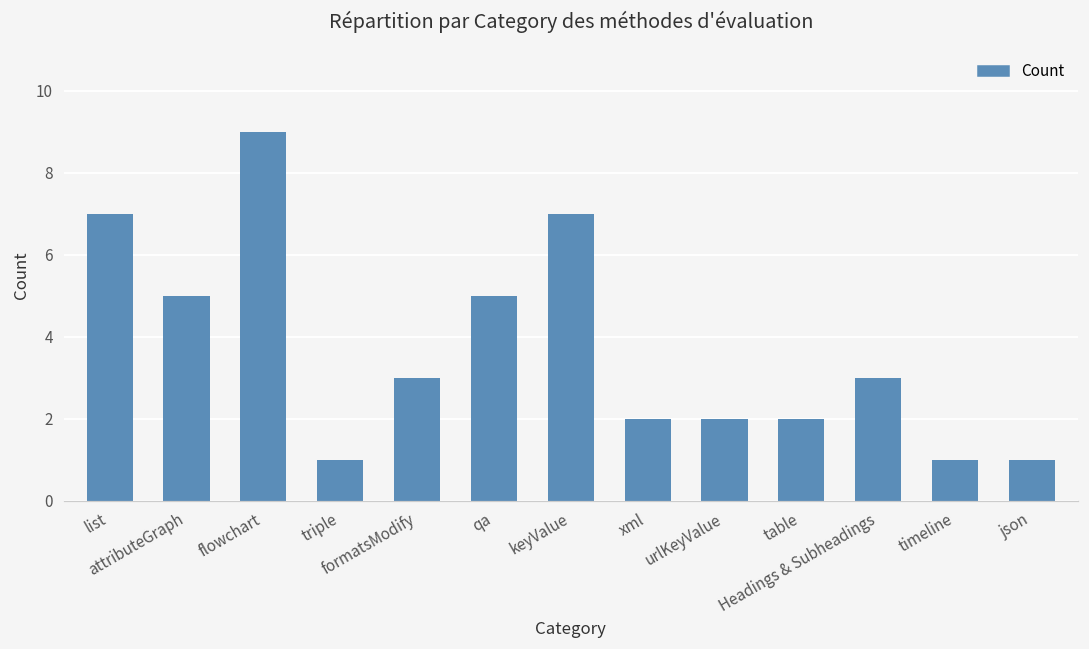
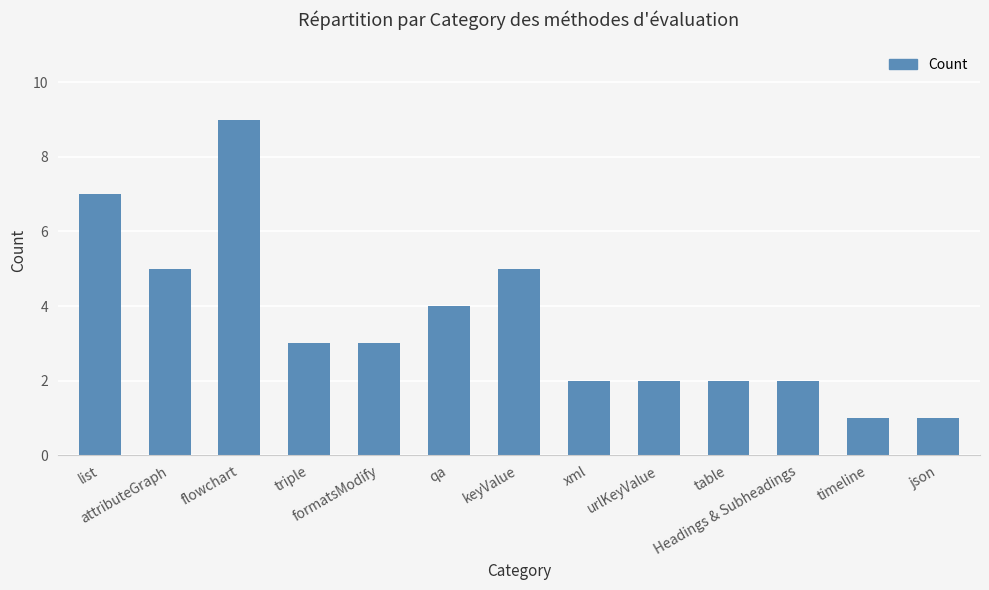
triple: 1 -> 3
qa: 5 -> 4
keyValue: 7 -> 5
Headings & Subheadings: 3 -> 2
